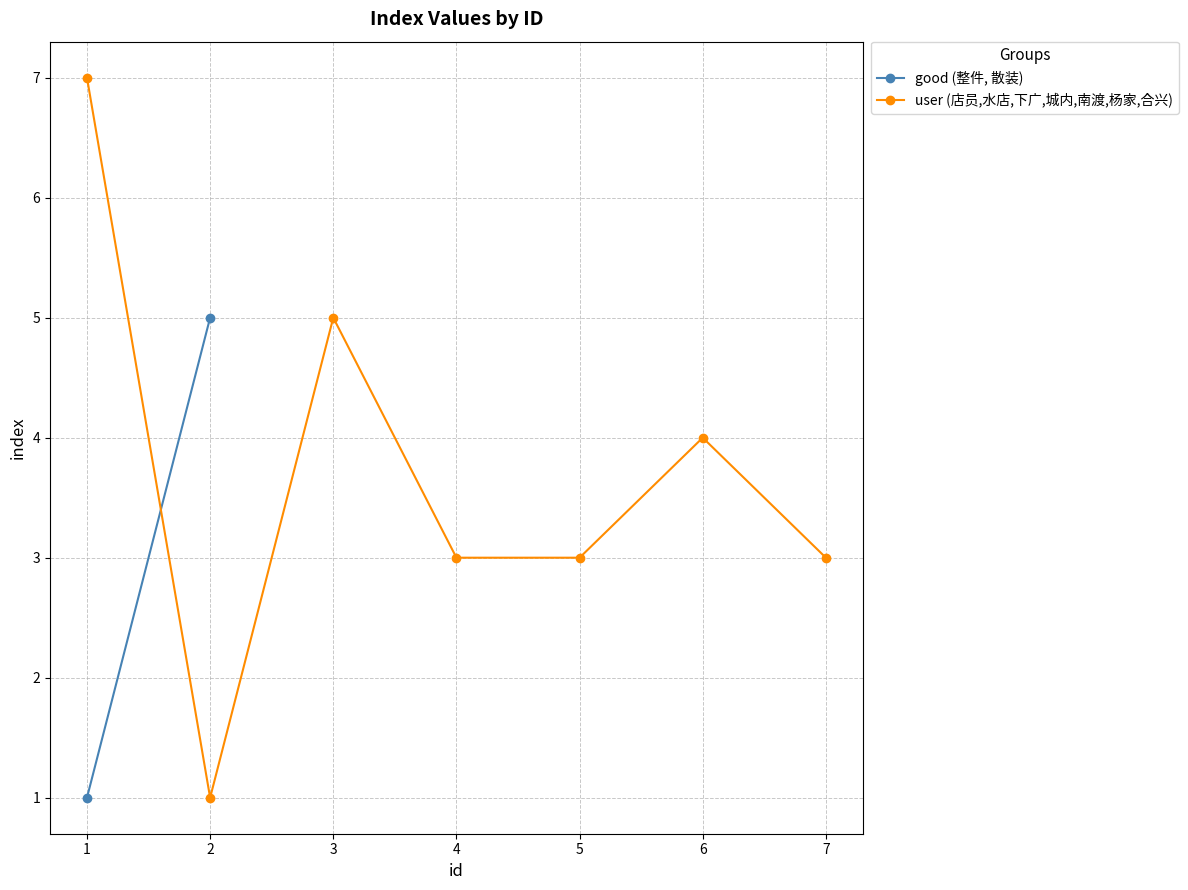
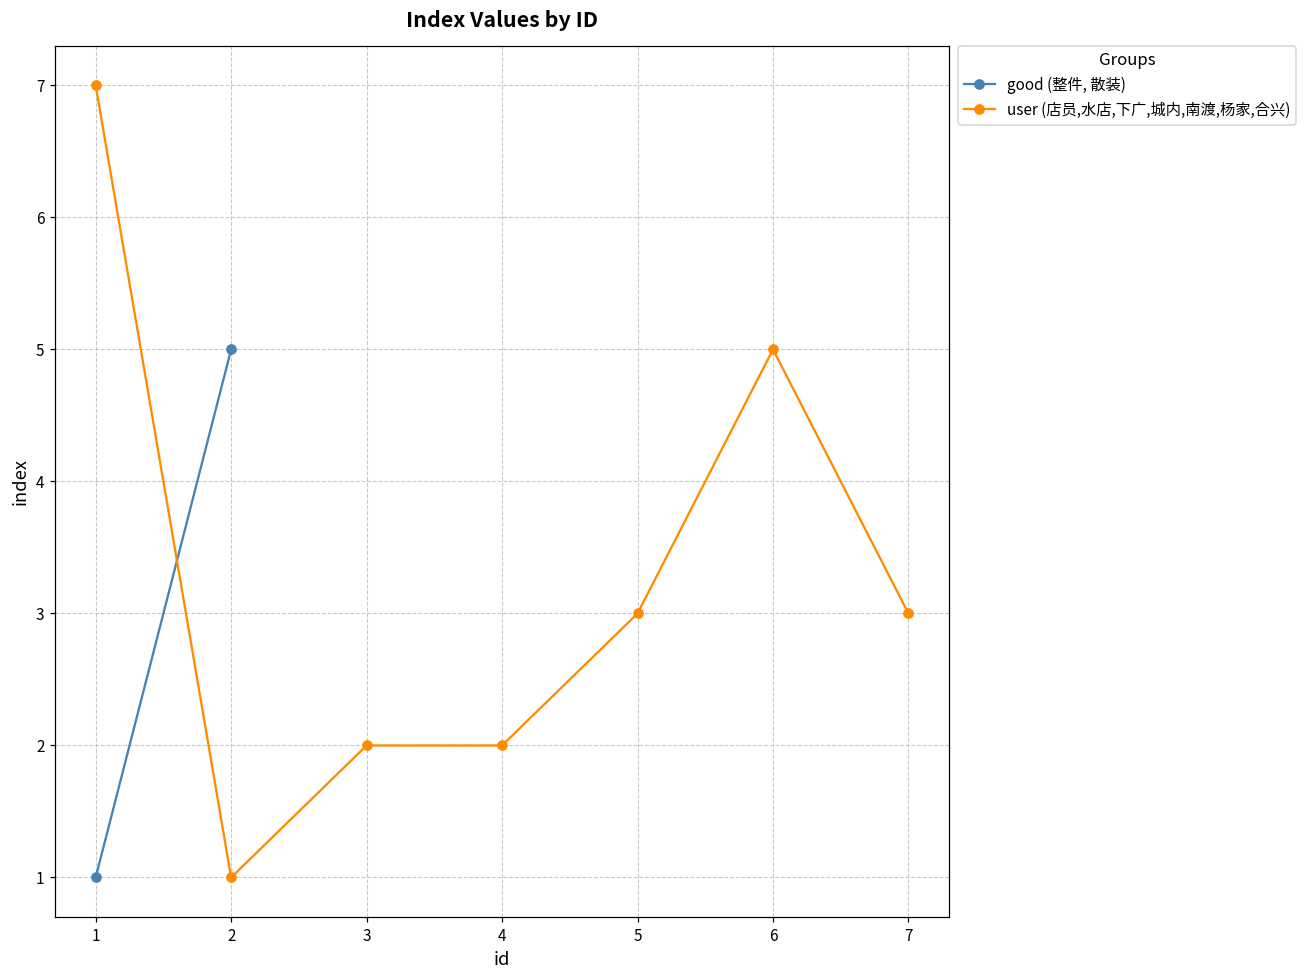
user (店员,水店,下广,城内,南渡,杨家,合兴), 3: 5 -> 2
user (店员,水店,下广,城内,南渡,杨家,合兴), 4: 3 -> 2
user (店员,水店,下广,城内,南渡,杨家,合兴), 6: 4 -> 5
